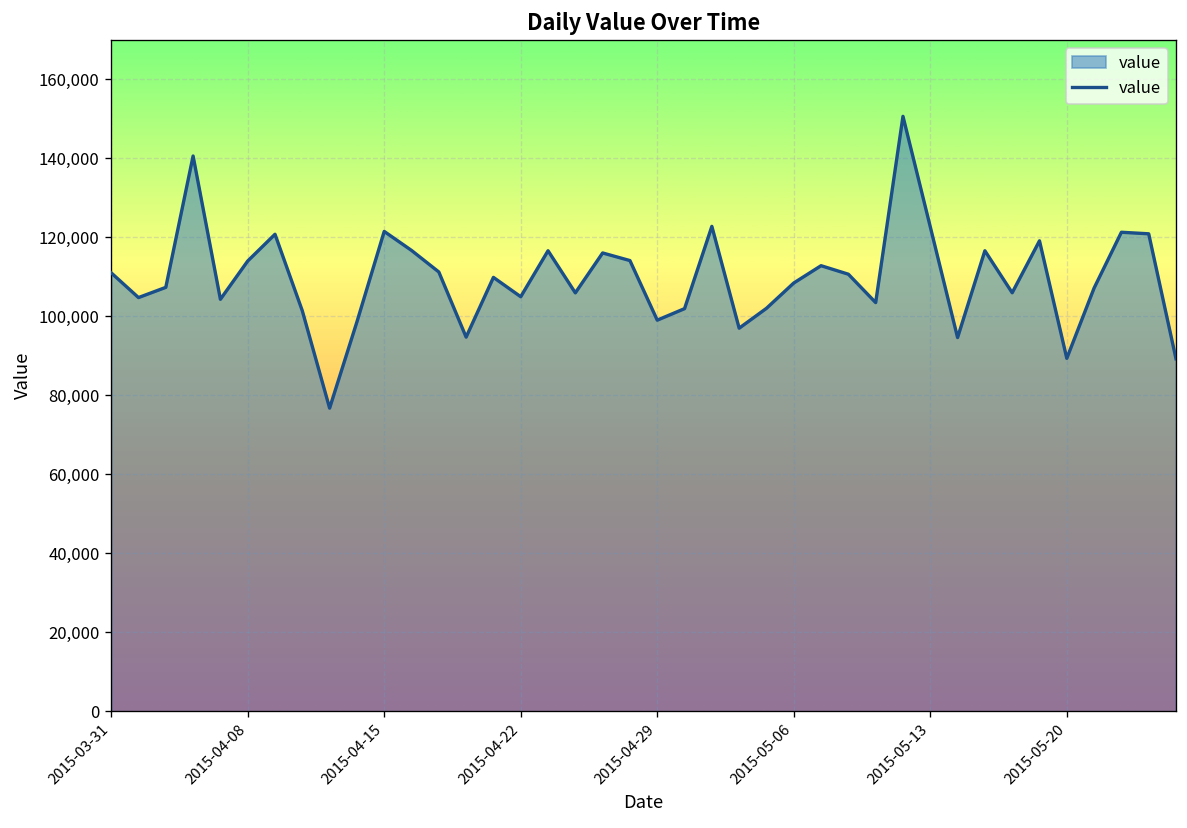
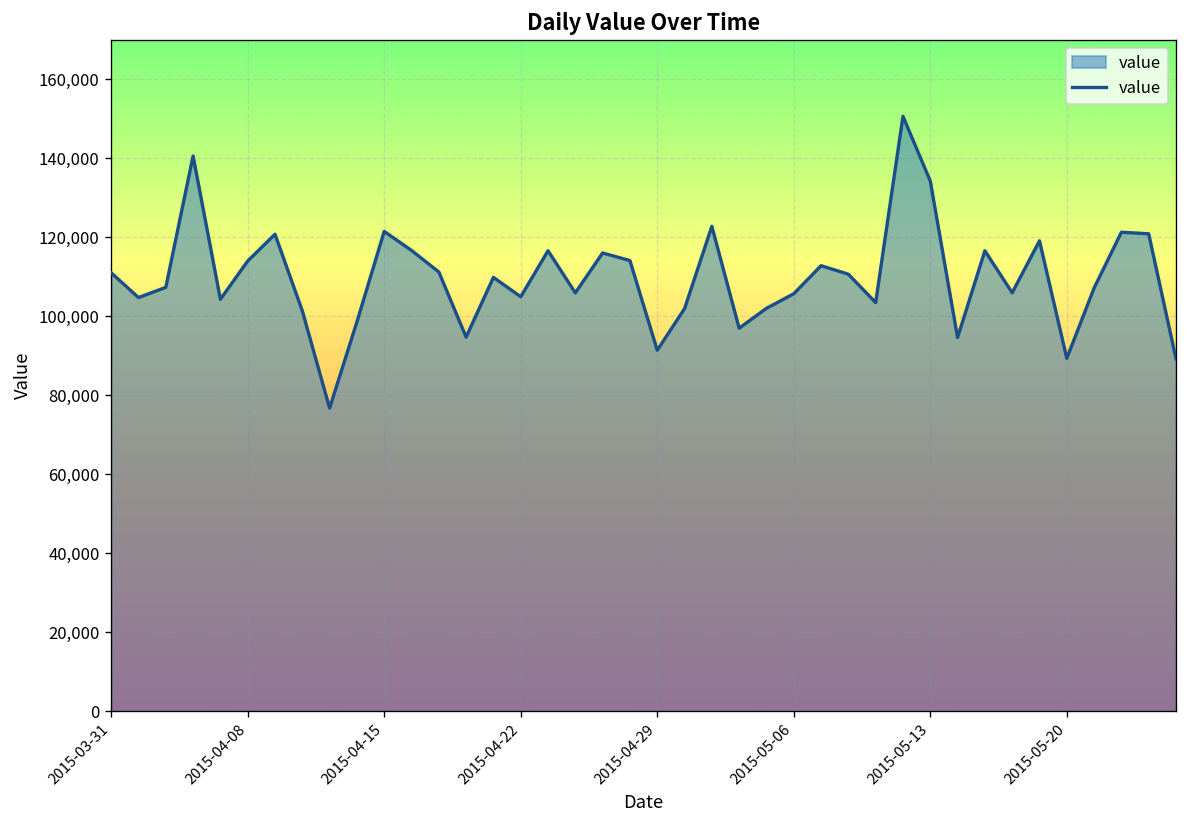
2015-04-29: 99,000 -> 91,000
2015-05-06: 108,000 -> 106,000
2015-05-13: 123,000 -> 134,000
